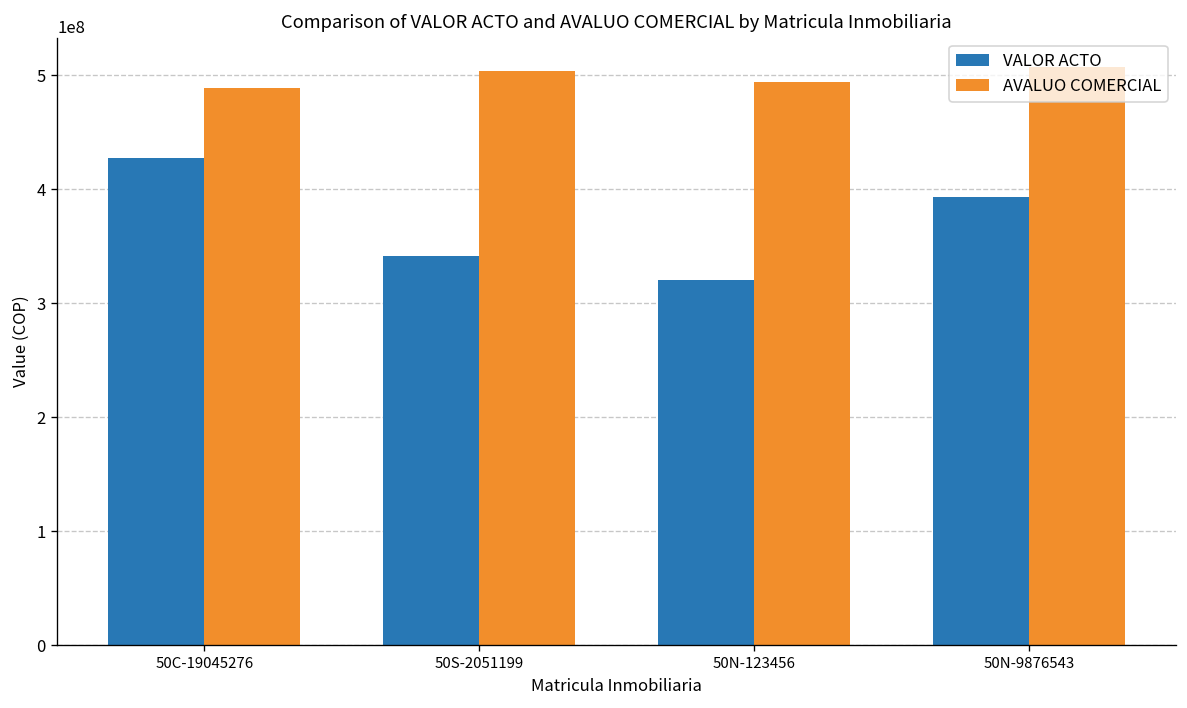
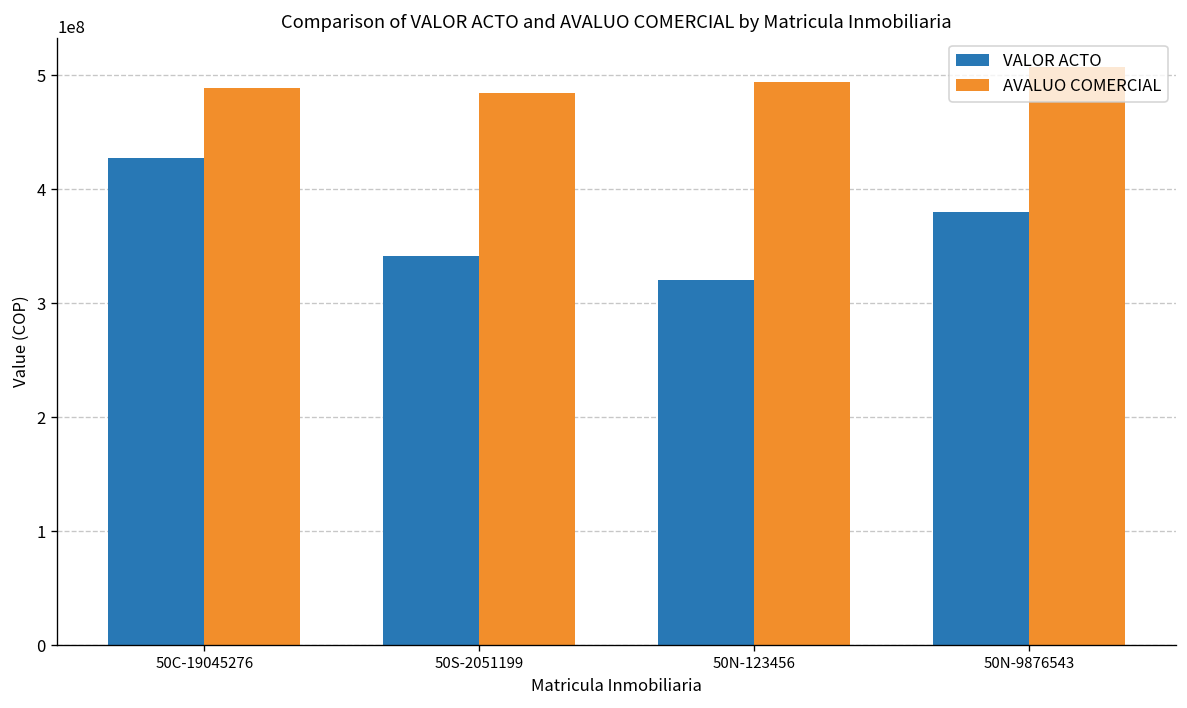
AVALUO COMERCIAL, 50S-2051199: 500000000 -> 480000000
VALOR ACTO, 50N-9876543: 390000000 -> 380000000
